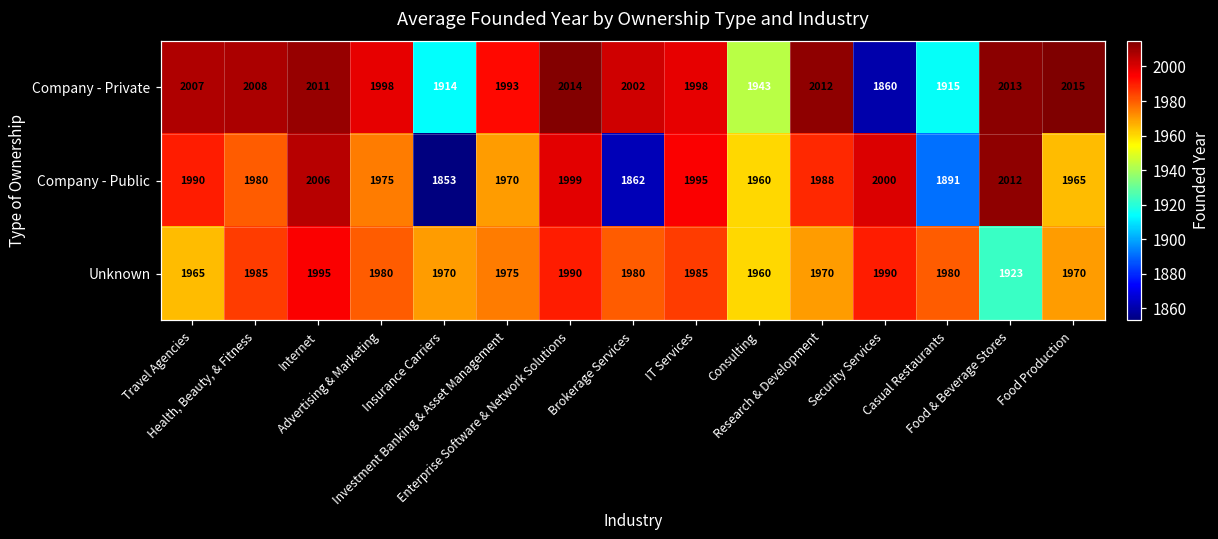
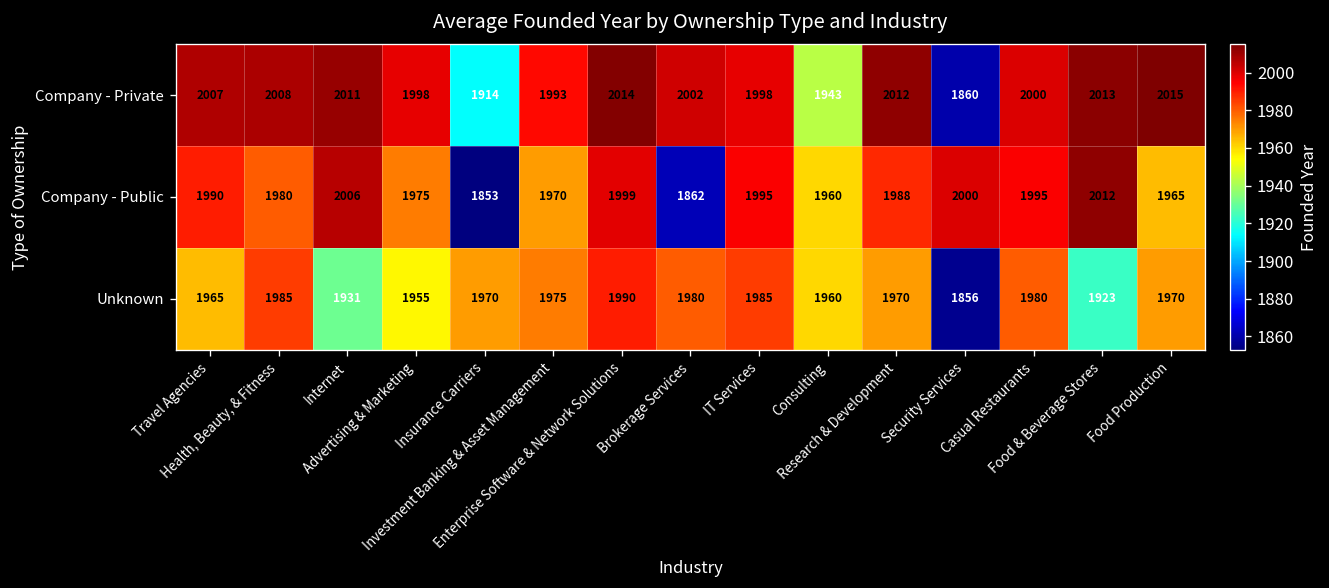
Company - Private, Casual Restaurants: 1915 -> 2000
Company - Public, Casual Restaurants: 1891 -> 1995
Unknown, Internet: 1995 -> 1931
Unknown, Advertising & Marketing: 1980 -> 1955
Unknown, Security Services: 1990 -> 1856
